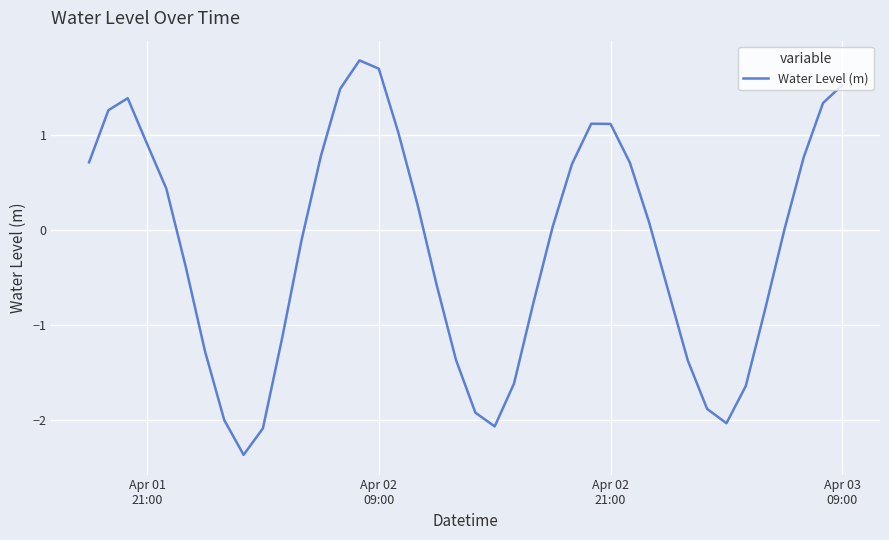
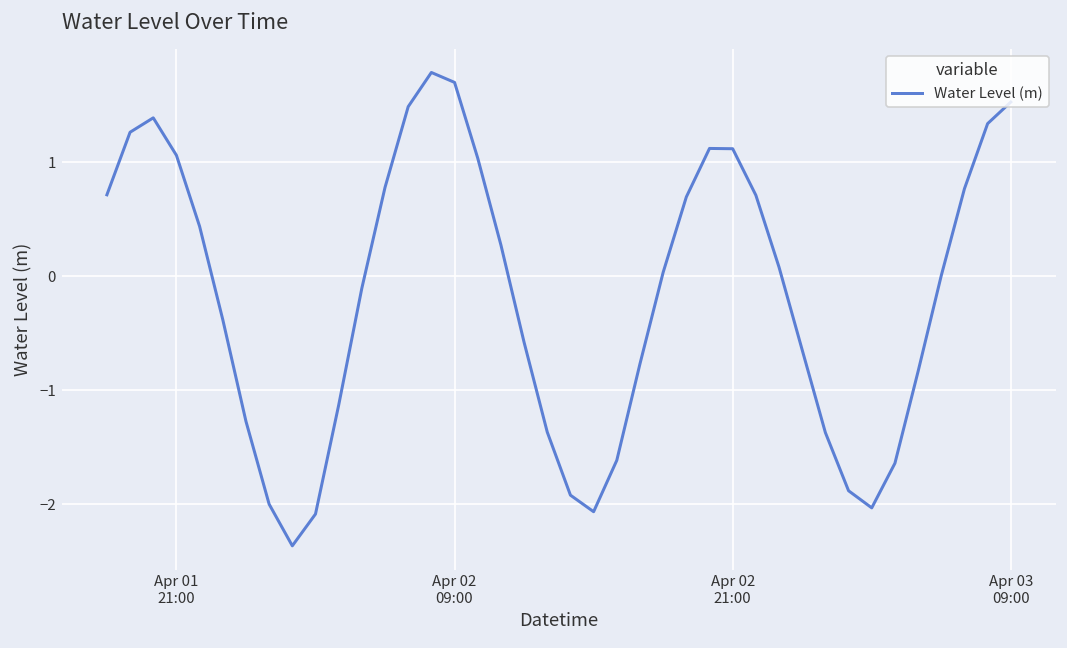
Apr 01 21:00: 0.9 -> 1.1
